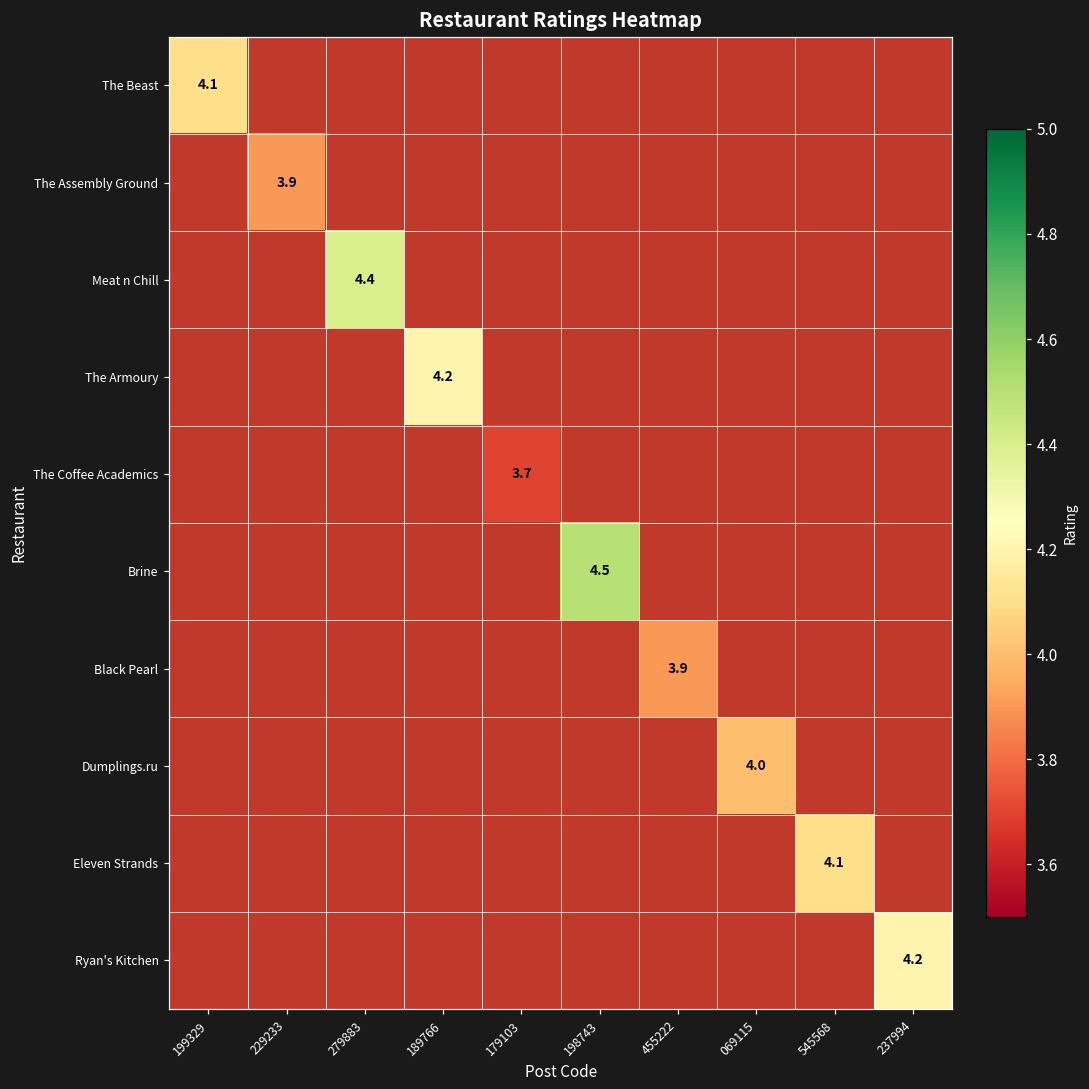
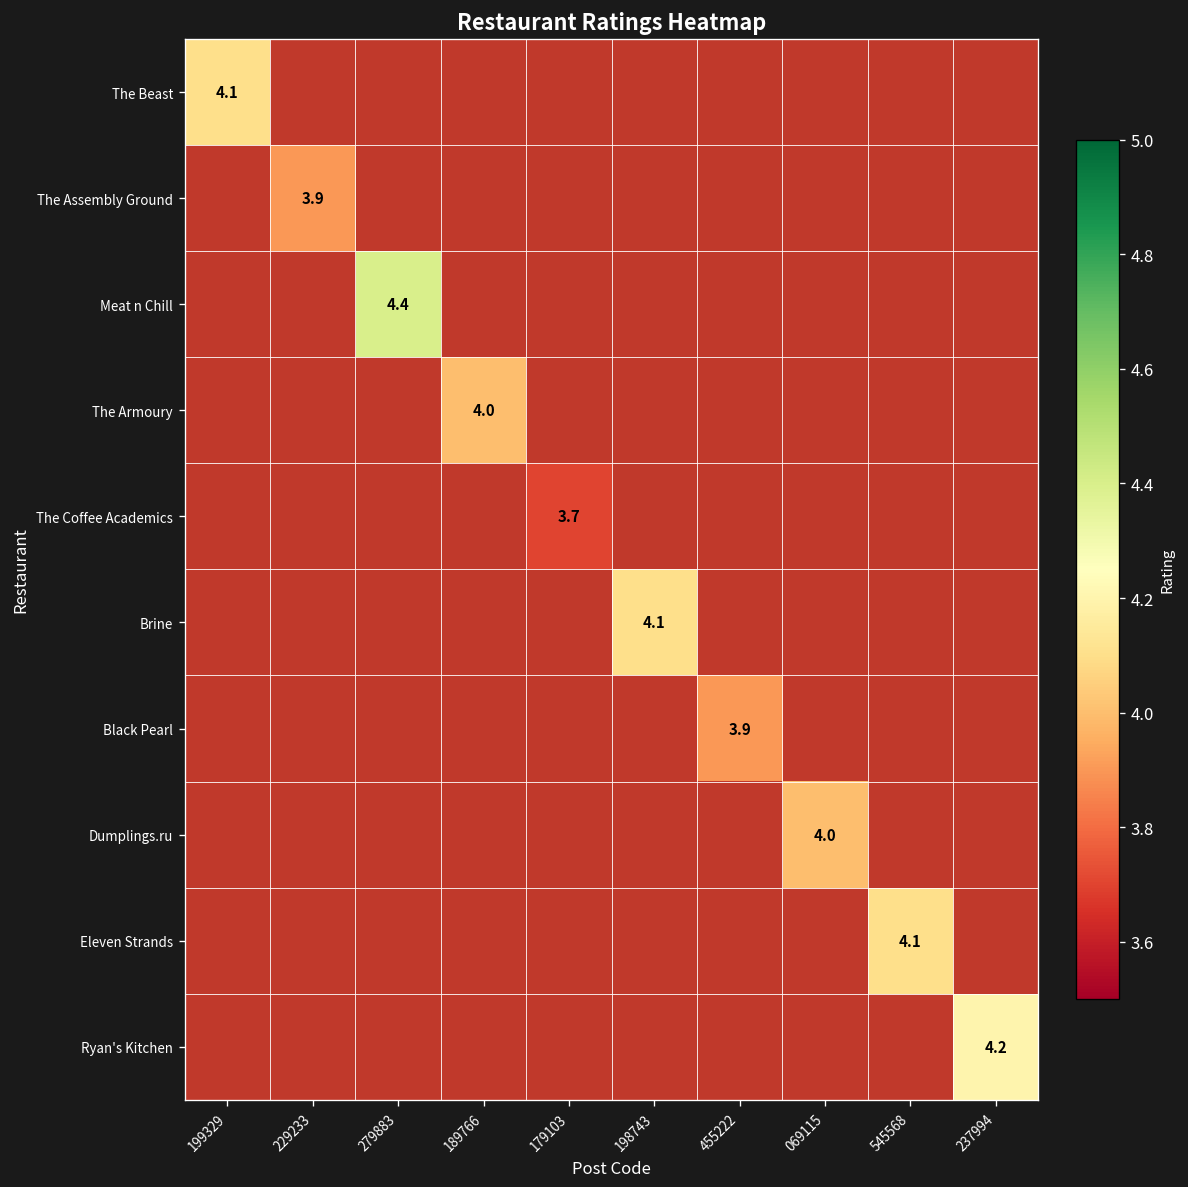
The Armoury, 189766: 4.2 -> 4.0
Brine, 198743: 4.5 -> 4.1
